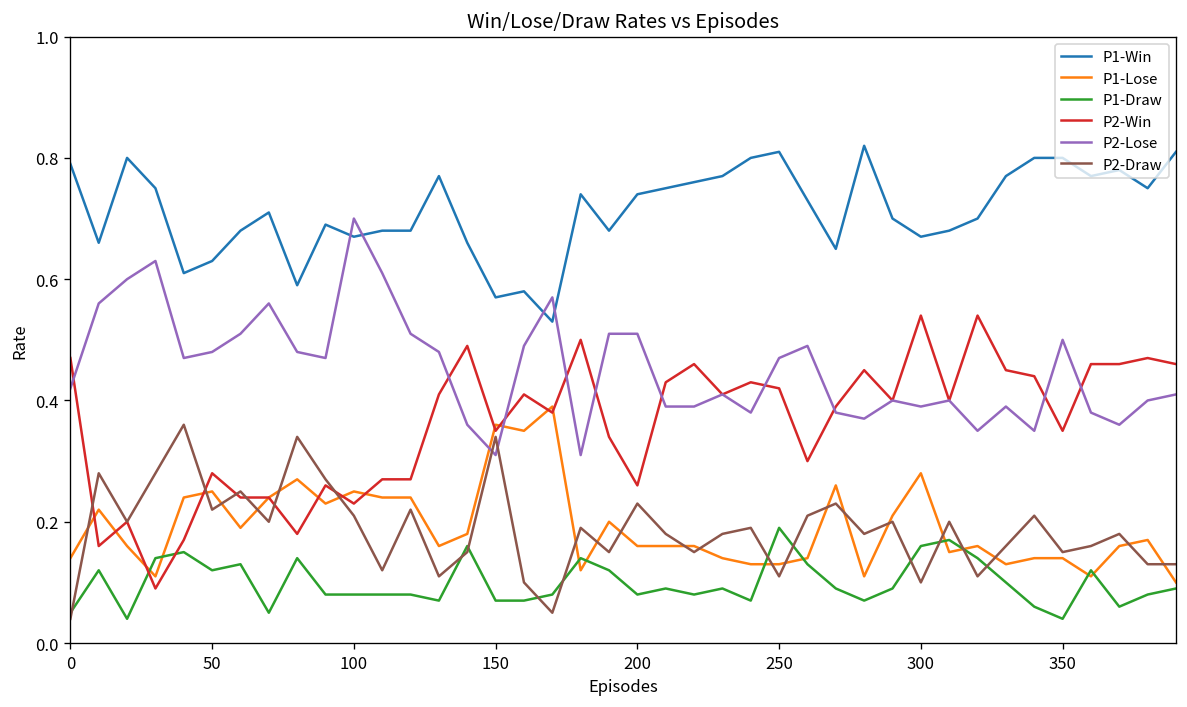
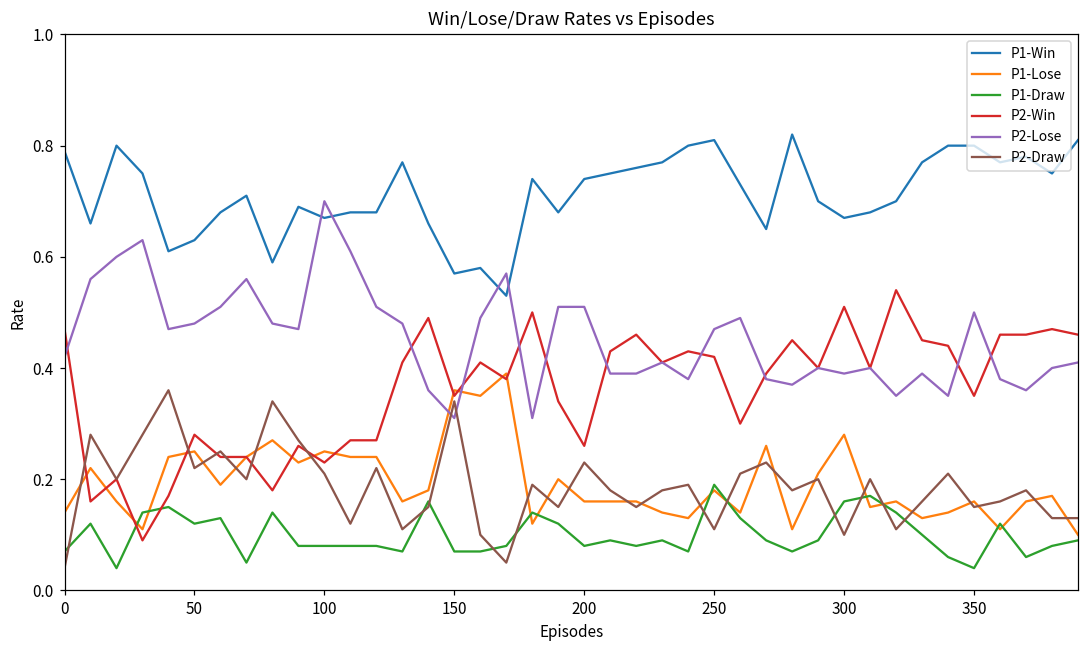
P1-Draw, 0: 0.05 -> 0.07
P1-Lose, 250: 0.13 -> 0.18
P2-Win, 300: 0.54 -> 0.51
P1-Lose, 350: 0.14 -> 0.16
